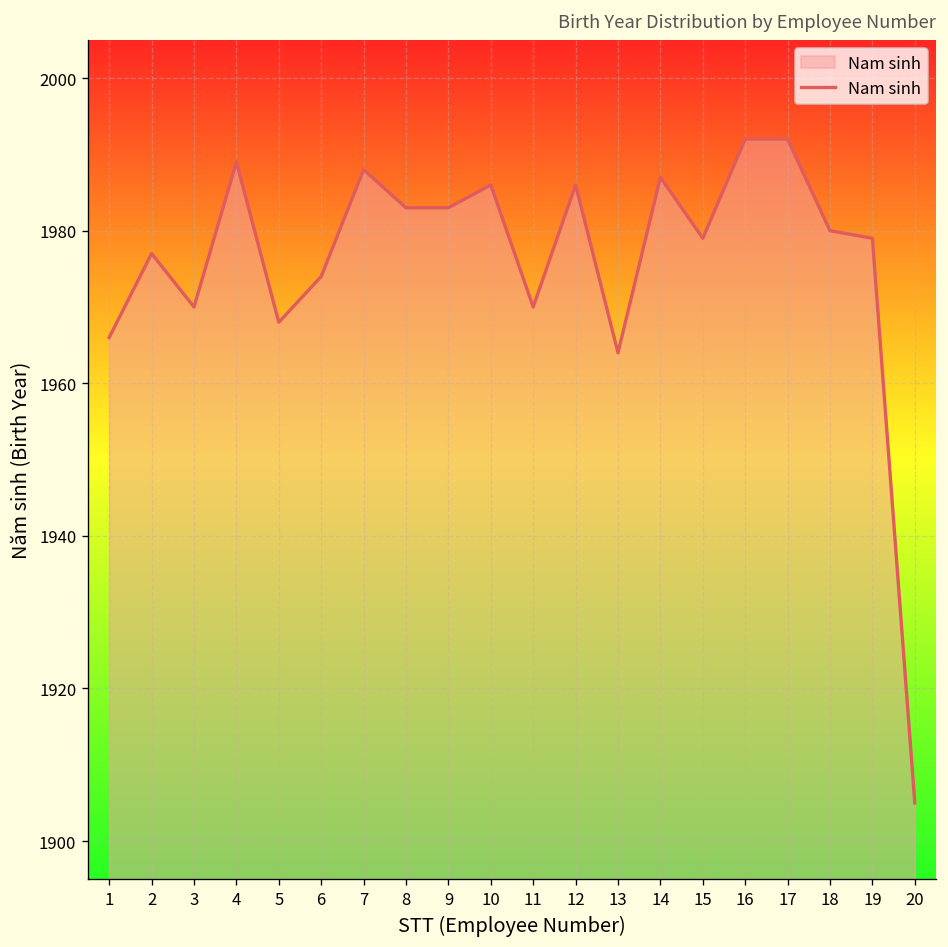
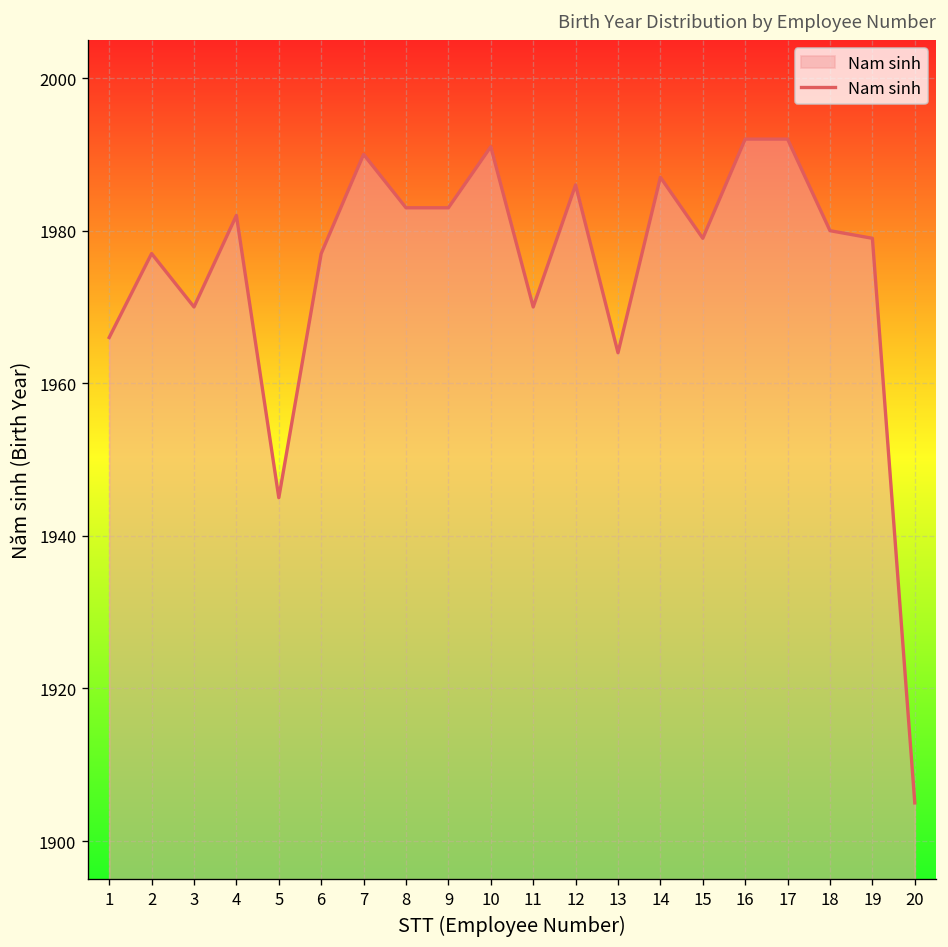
4: 1989 -> 1982
5: 1968 -> 1945
6: 1974 -> 1977
7: 1988 -> 1990
10: 1986 -> 1991
